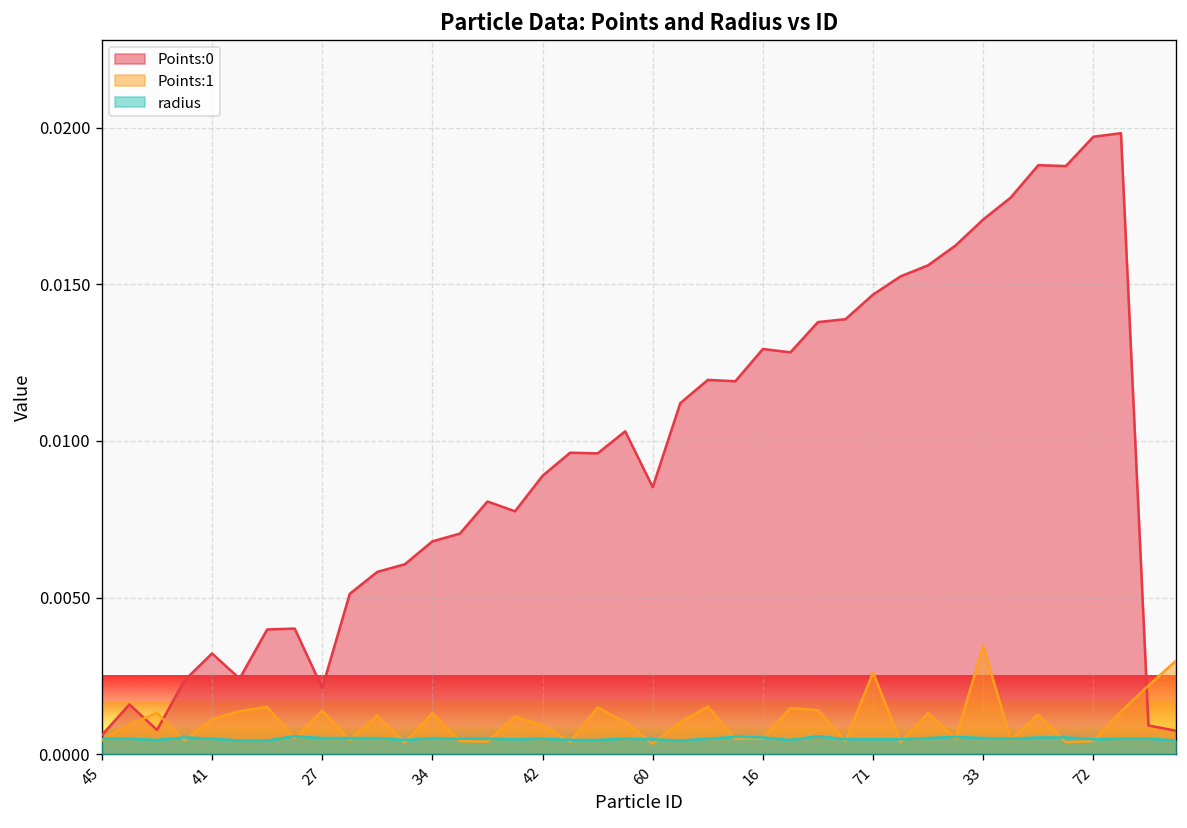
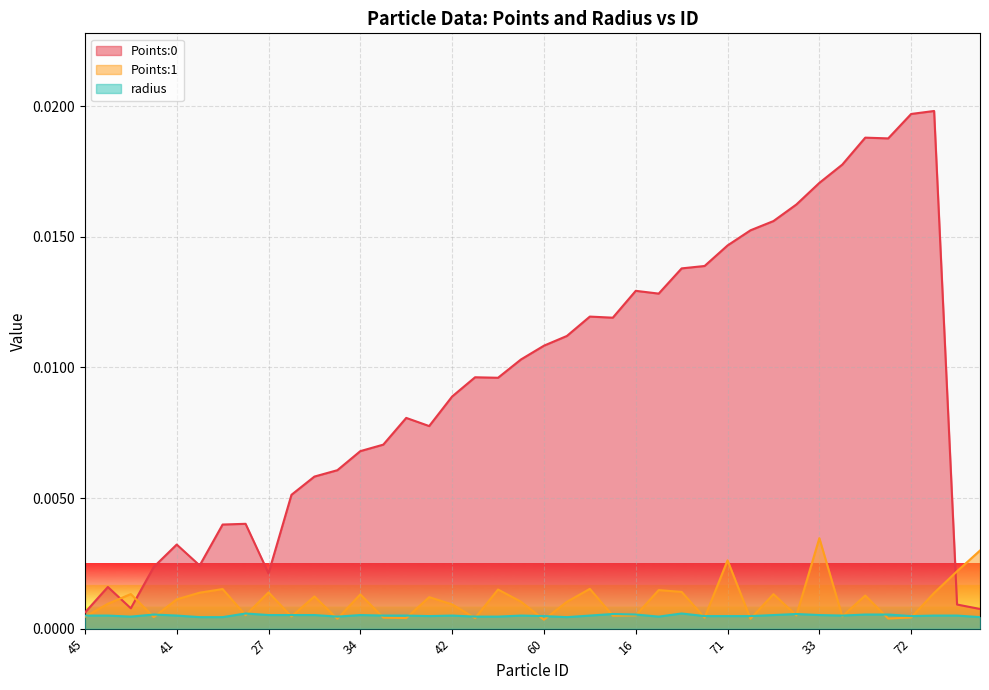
Points:0, 60: 0.0085 -> 0.0108
